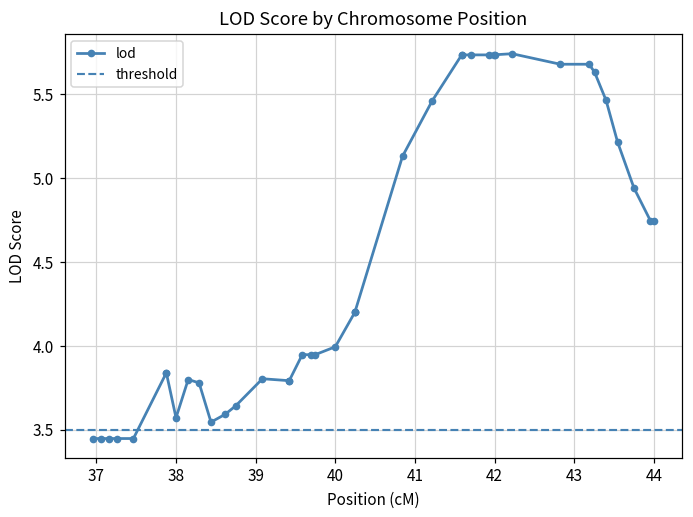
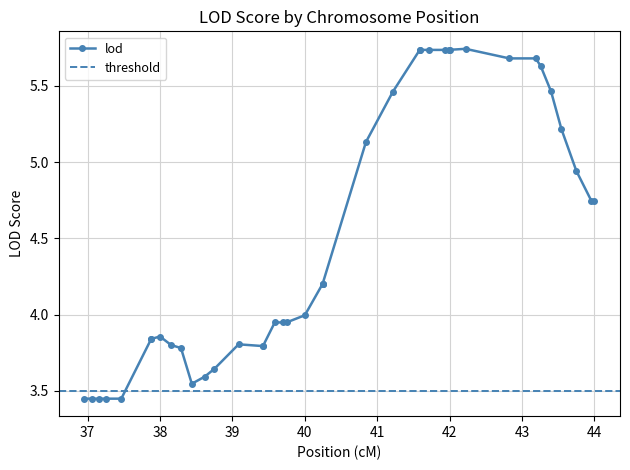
38: 3.57 -> 3.86
